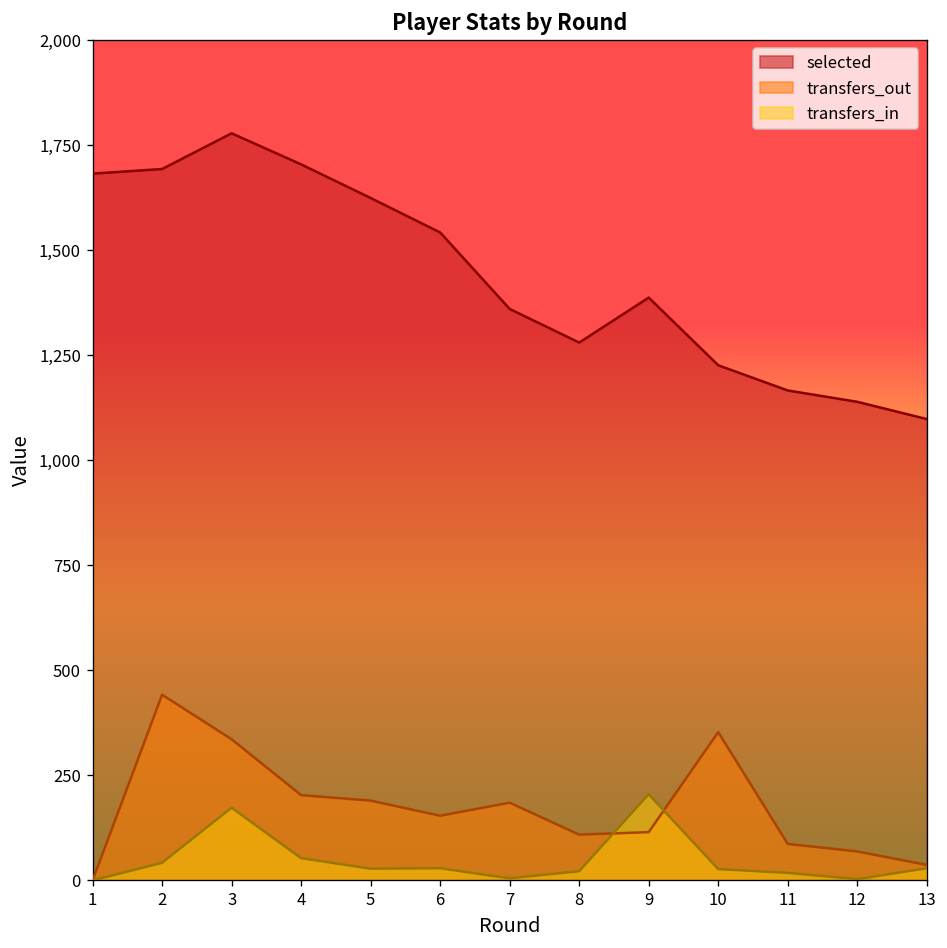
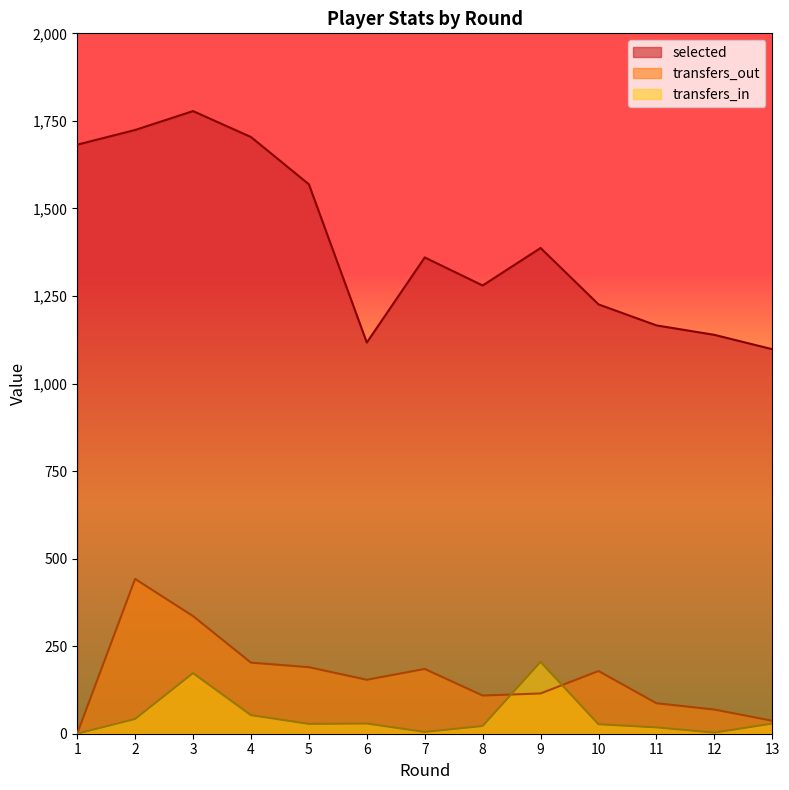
selected, 2: 1,690 -> 1,720
selected, 5: 1,620 -> 1,570
selected, 6: 1,540 -> 1,120
transfers_out, 10: 350 -> 180
